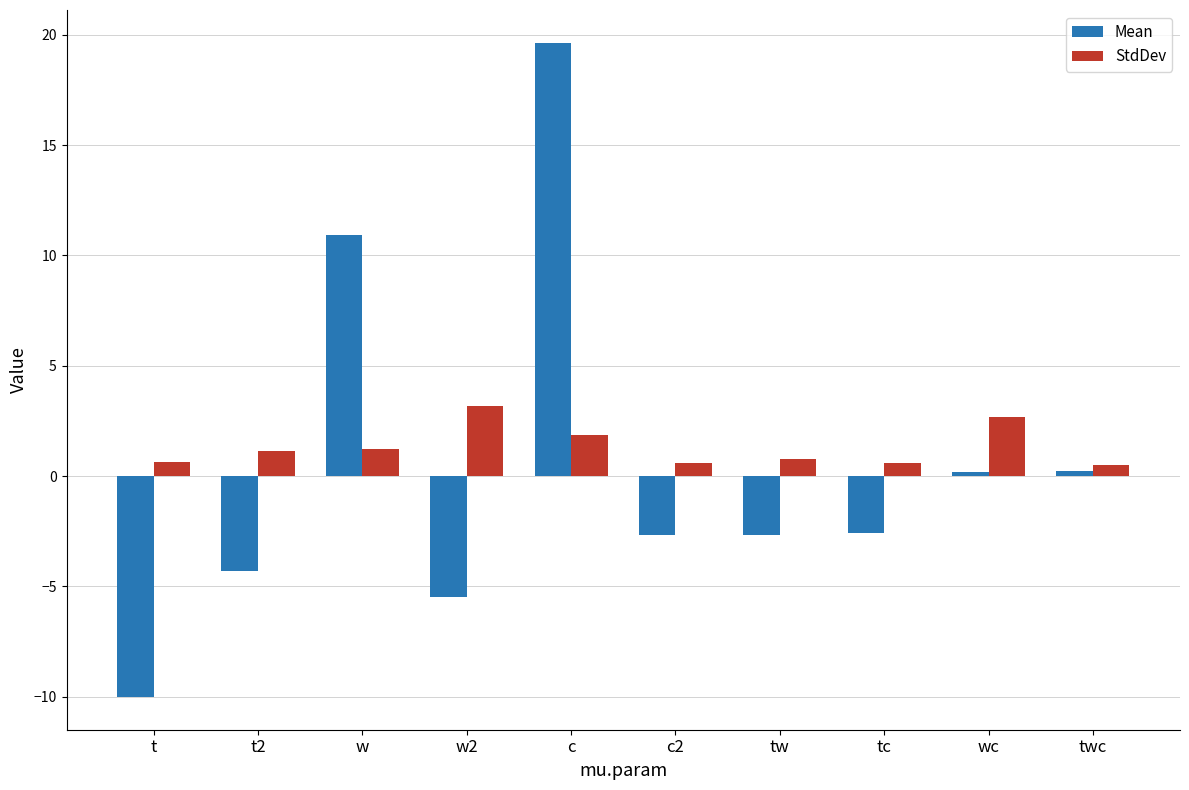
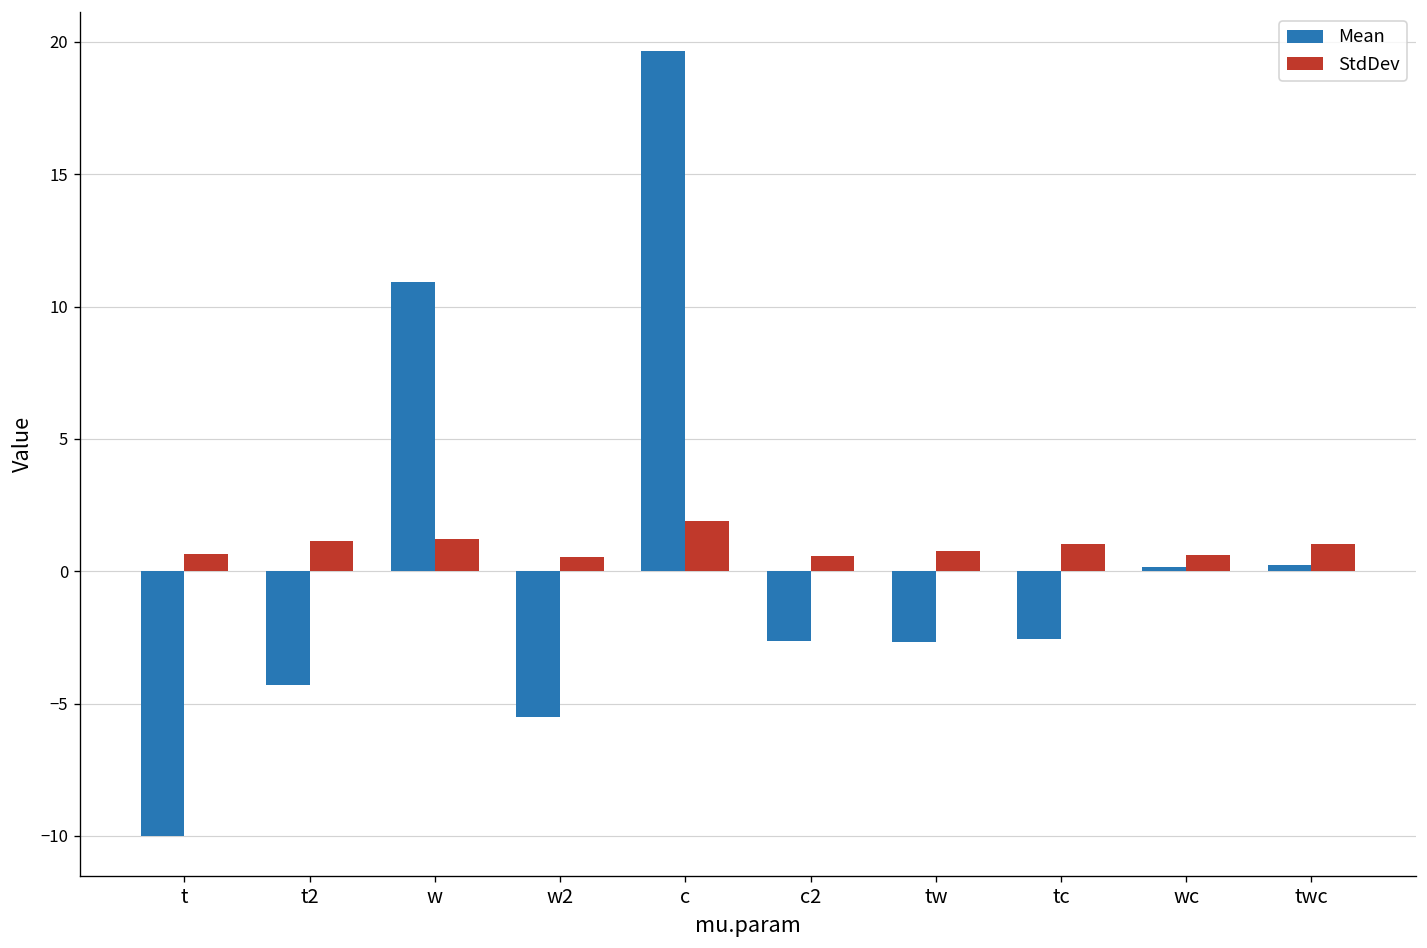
StdDev, w2: 3.2 -> 0.5
StdDev, tc: 0.6 -> 1.0
StdDev, wc: 2.7 -> 0.6
StdDev, twc: 0.5 -> 1.0
